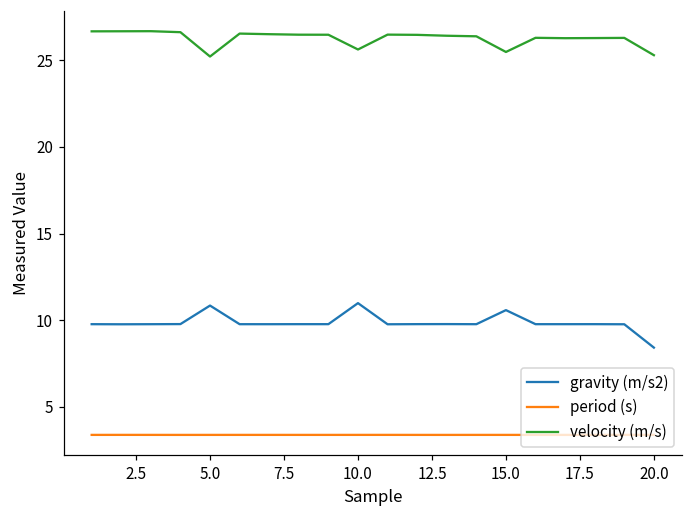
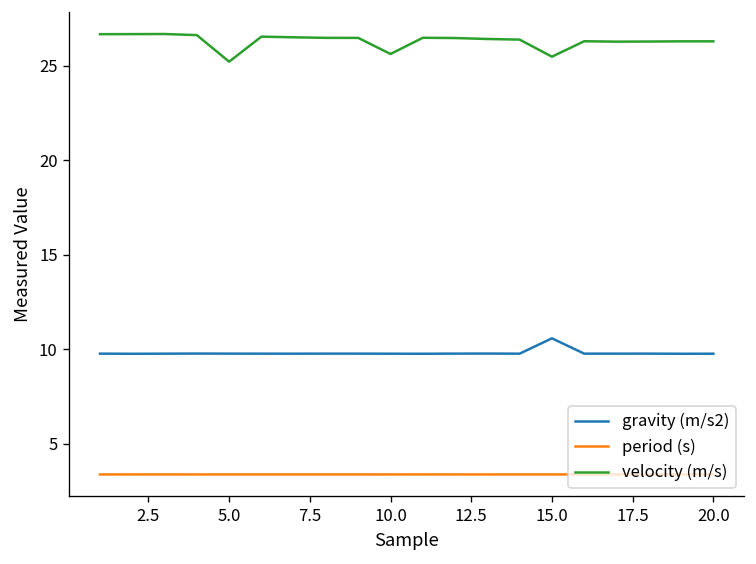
gravity (m/s2), 5.0: 10.8 -> 9.8
gravity (m/s2), 10.0: 11.0 -> 9.8
gravity (m/s2), 20.0: 8.4 -> 9.8
velocity (m/s), 20.0: 25.3 -> 26.3
